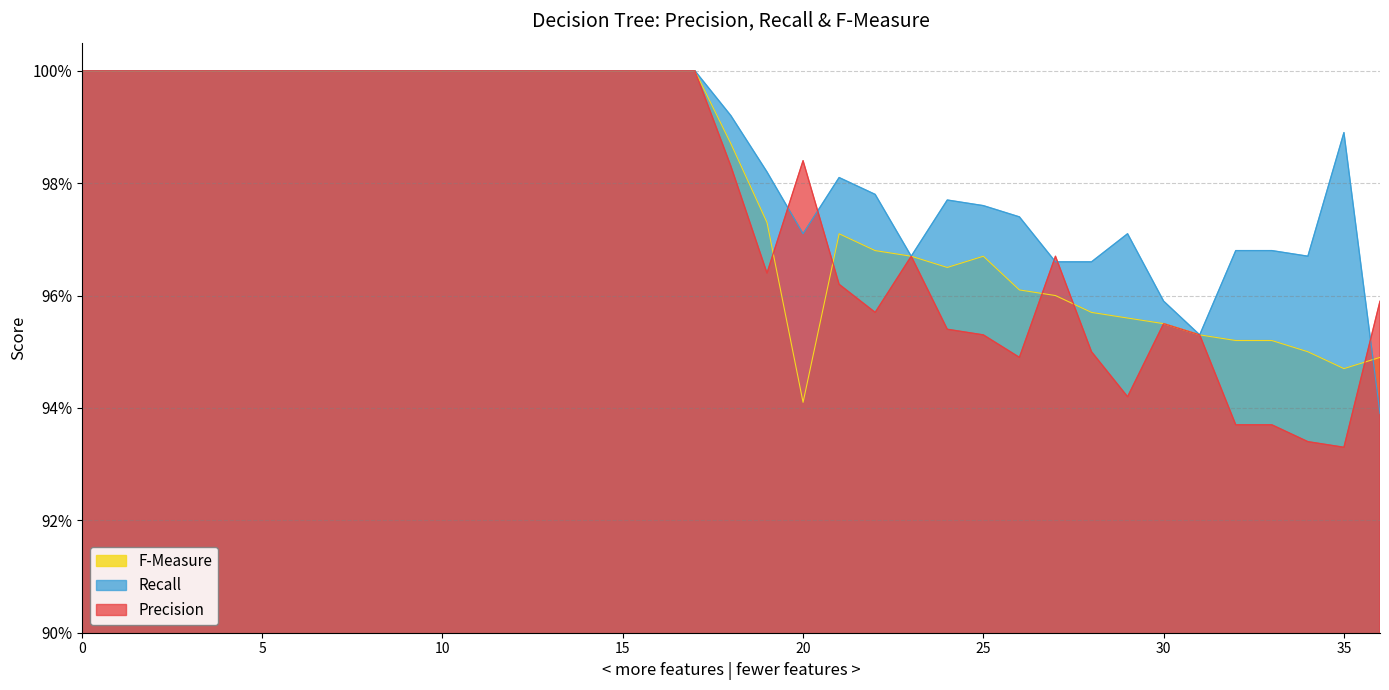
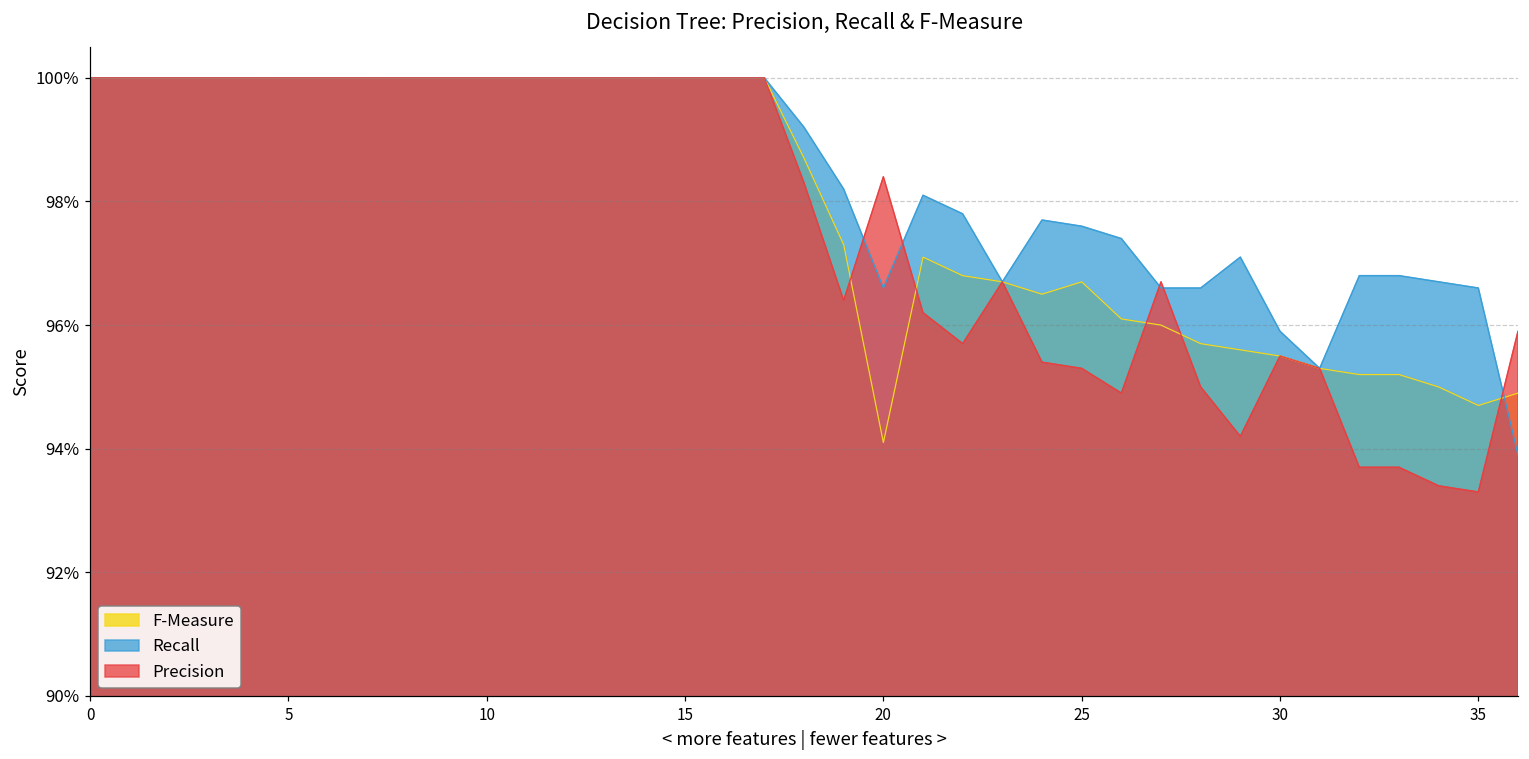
Recall, 20: 97.1% -> 96.6%
Recall, 35: 98.9% -> 96.6%
